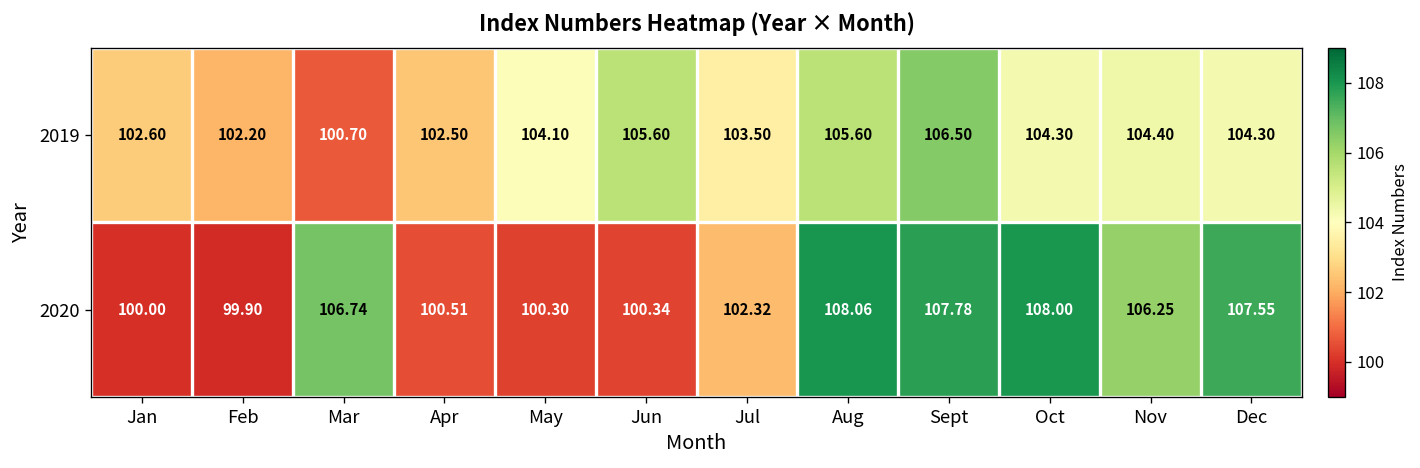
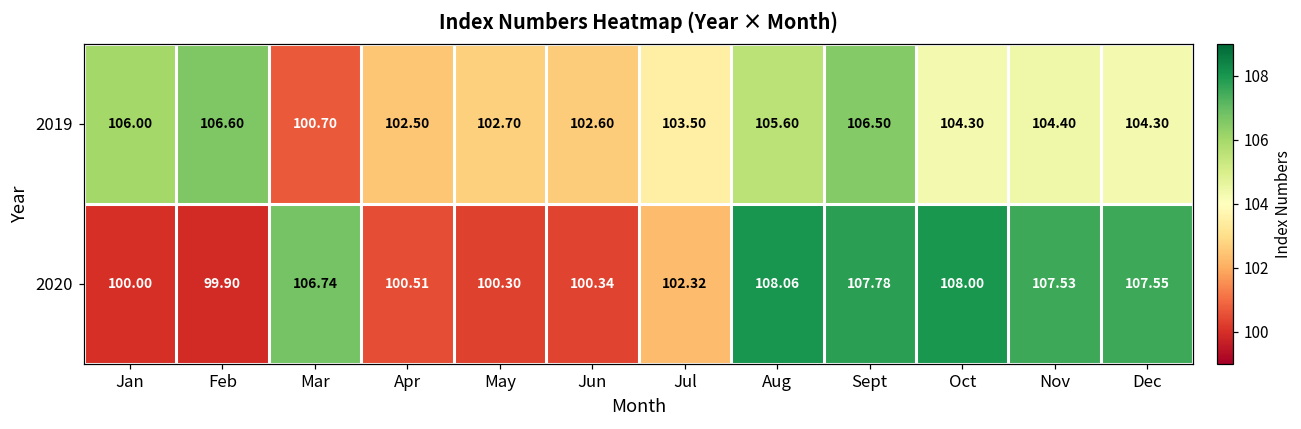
2019, Jan: 102.60 -> 106.00
2019, Feb: 102.20 -> 106.60
2019, May: 104.10 -> 102.70
2019, Jun: 105.60 -> 102.60
2020, Nov: 106.25 -> 107.53
